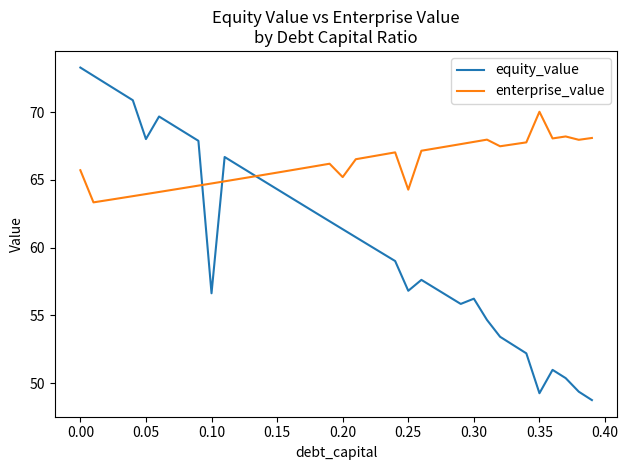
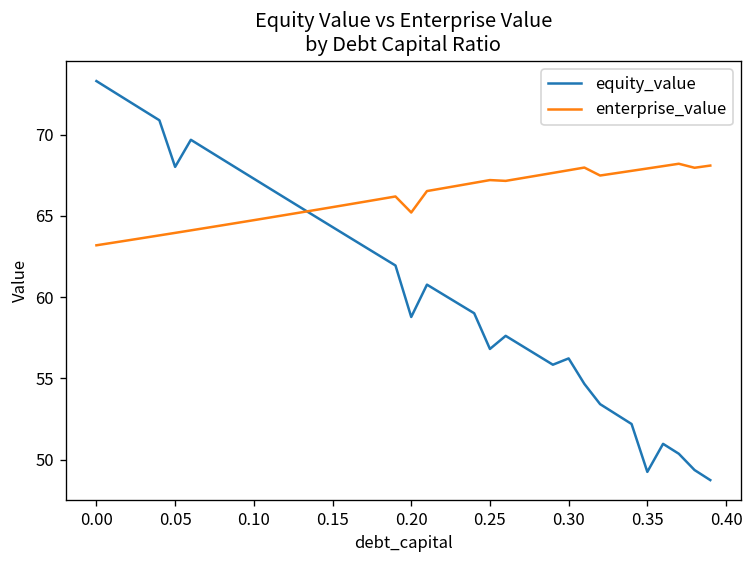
enterprise_value, 0.00: 65.7 -> 63.2
equity_value, 0.10: 56.6 -> 67.3
equity_value, 0.20: 61.4 -> 58.8
enterprise_value, 0.25: 64.3 -> 67.2
enterprise_value, 0.35: 70.0 -> 67.9
